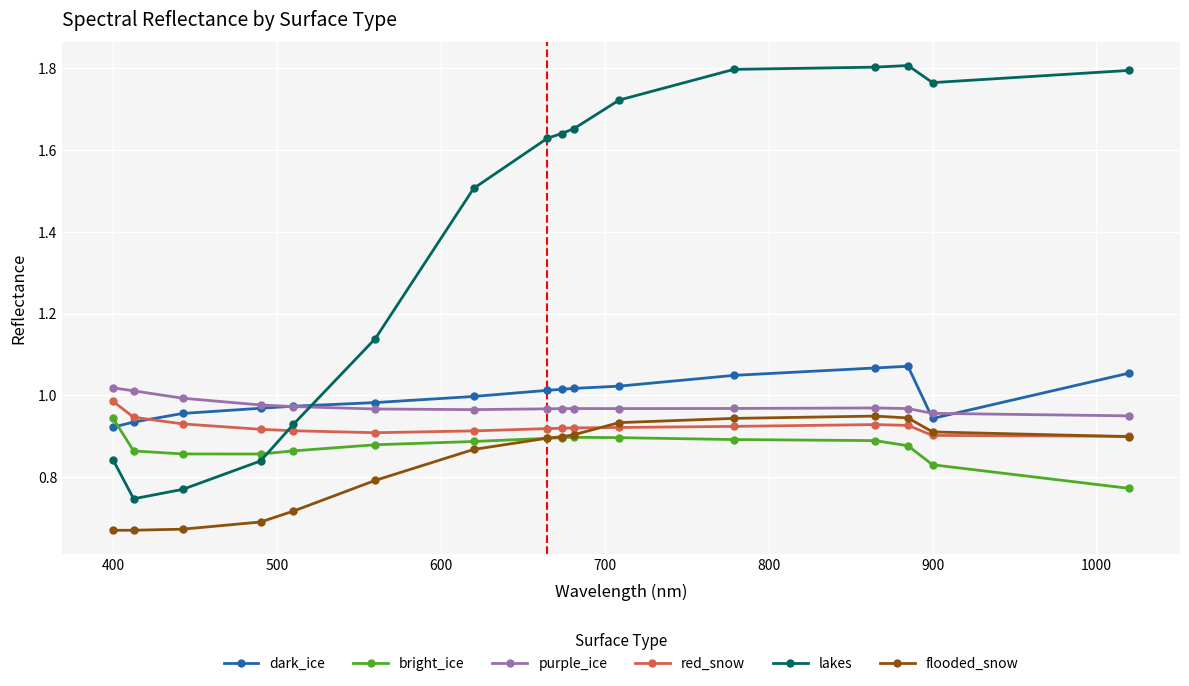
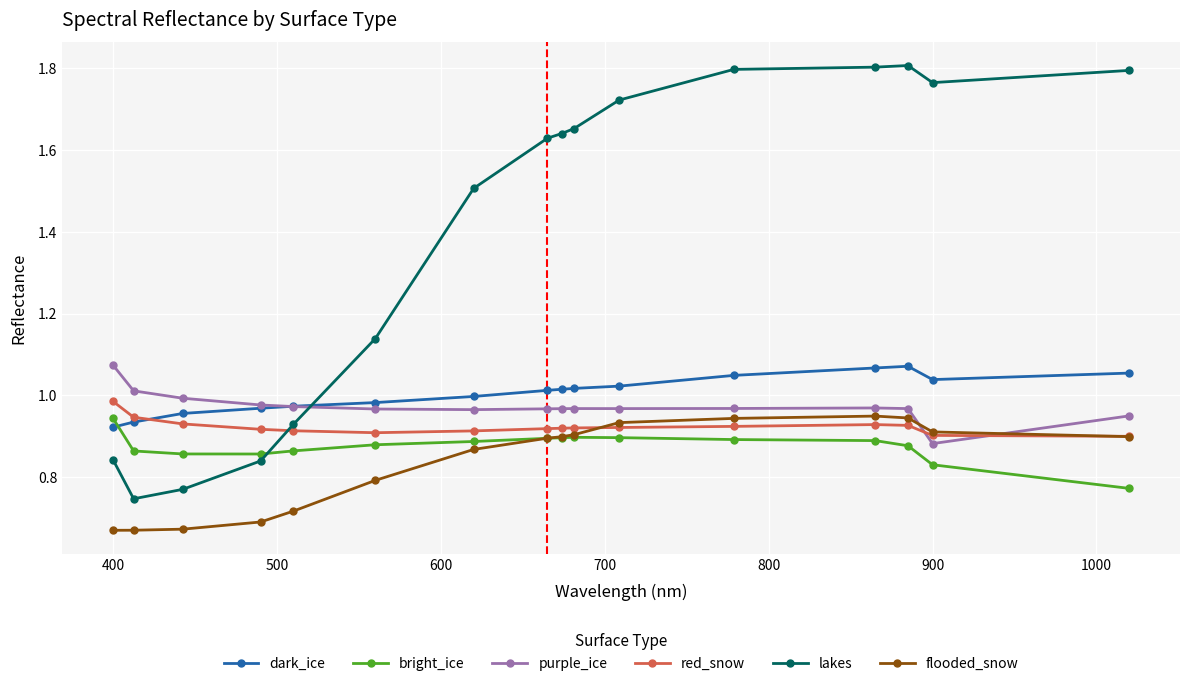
purple_ice, 400: 1.02 -> 1.07
dark_ice, 900: 0.94 -> 1.04
purple_ice, 900: 0.96 -> 0.88
